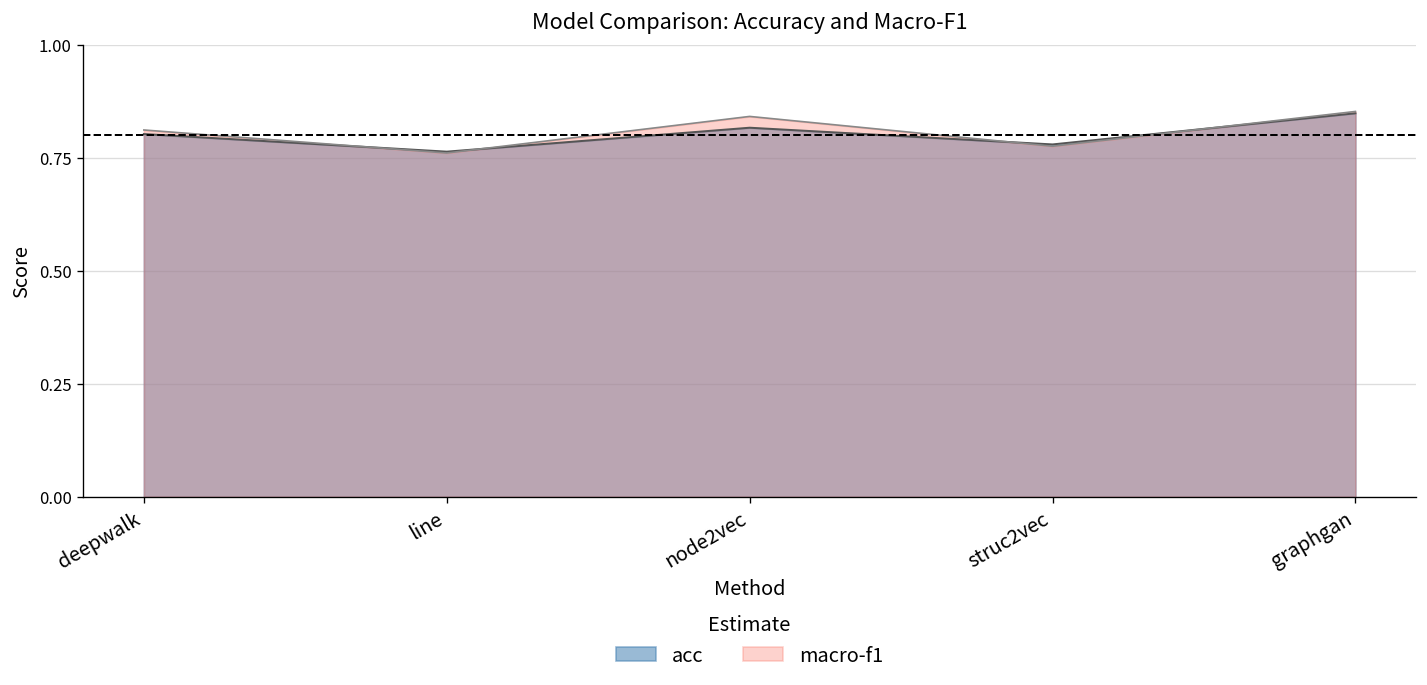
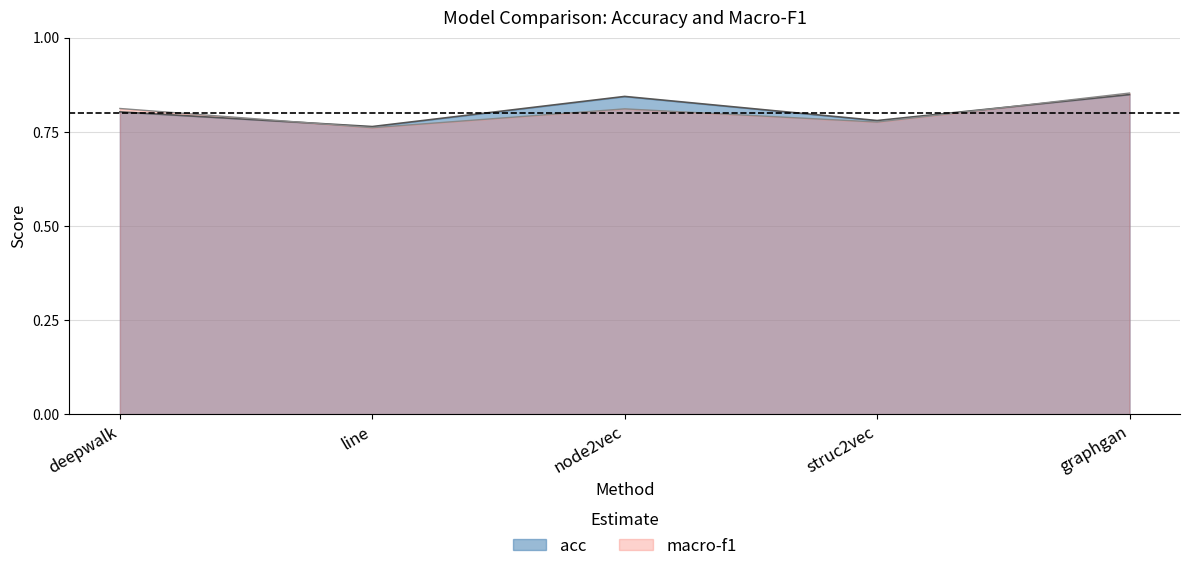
acc, node2vec: 0.82 -> 0.84
macro-f1, node2vec: 0.84 -> 0.81
